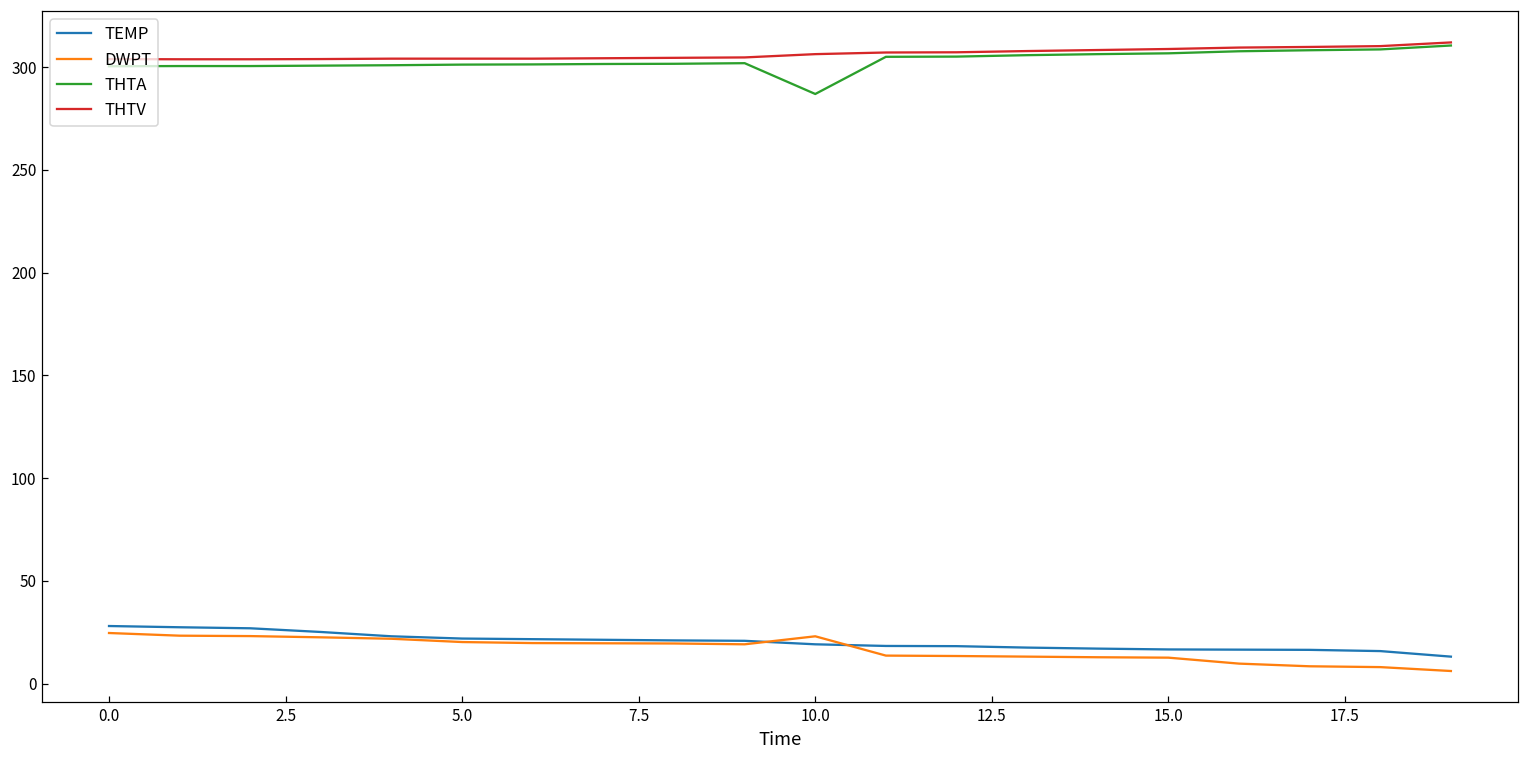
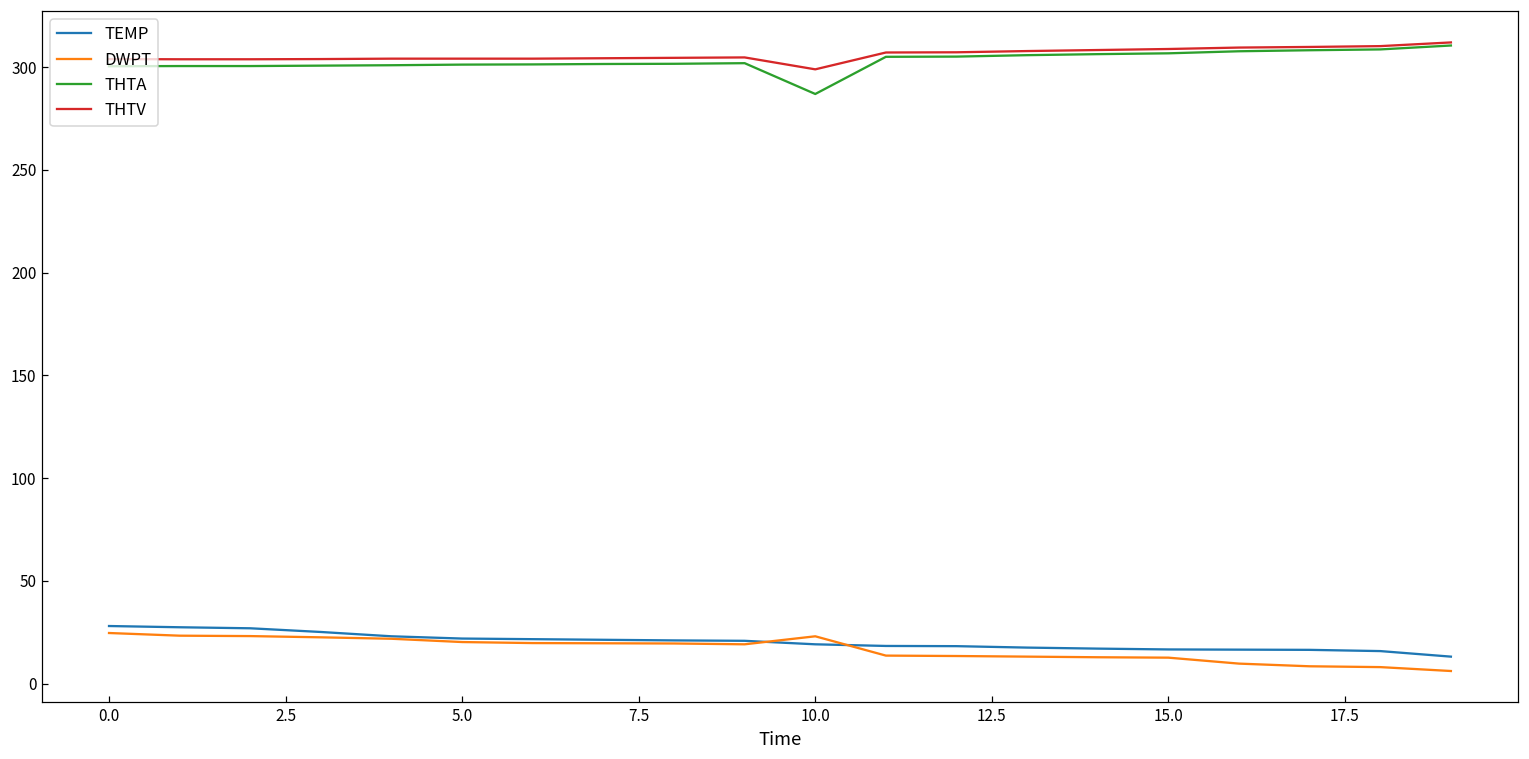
THTV, 10.0: 306 -> 299
